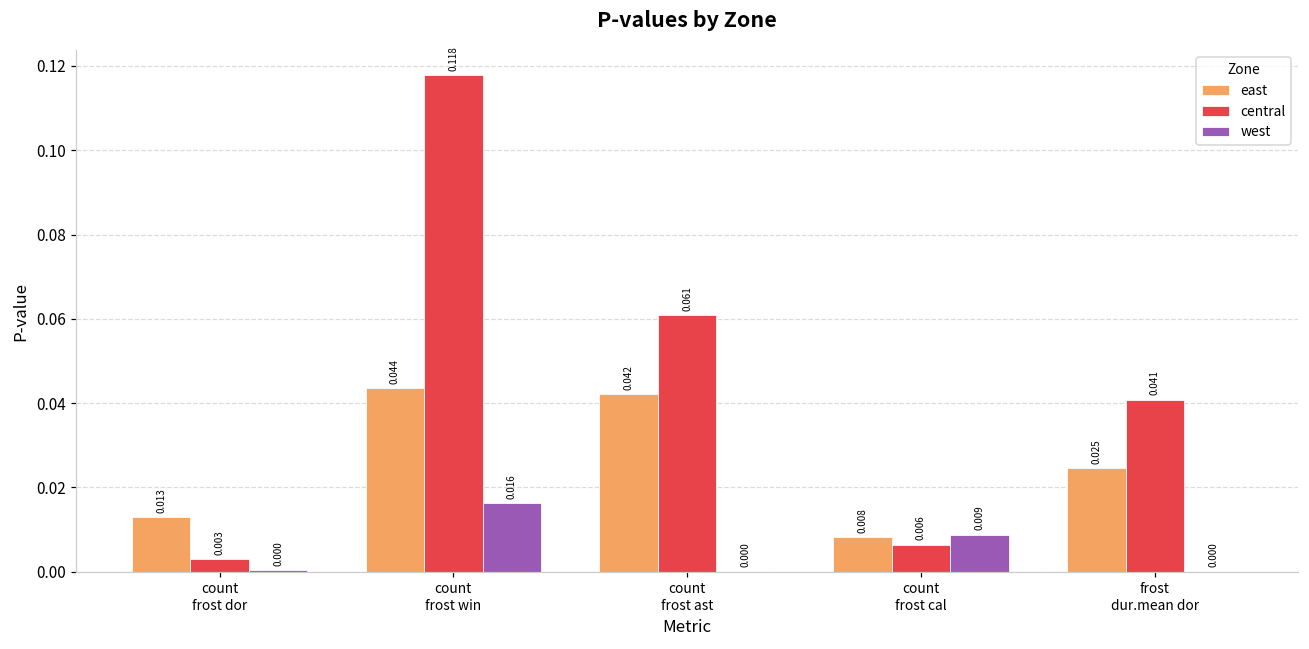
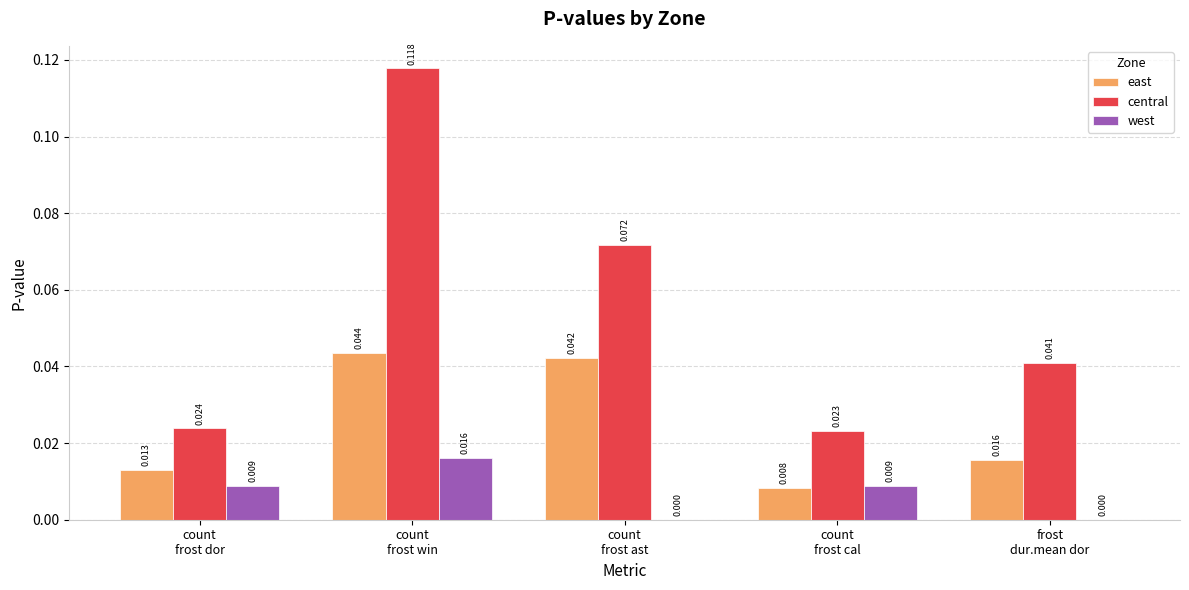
central, count frost dor: 0.003 -> 0.024
west, count frost dor: 0.000 -> 0.009
central, count frost ast: 0.061 -> 0.072
central, count frost cal: 0.006 -> 0.023
east, frost dur.mean dor: 0.025 -> 0.016
